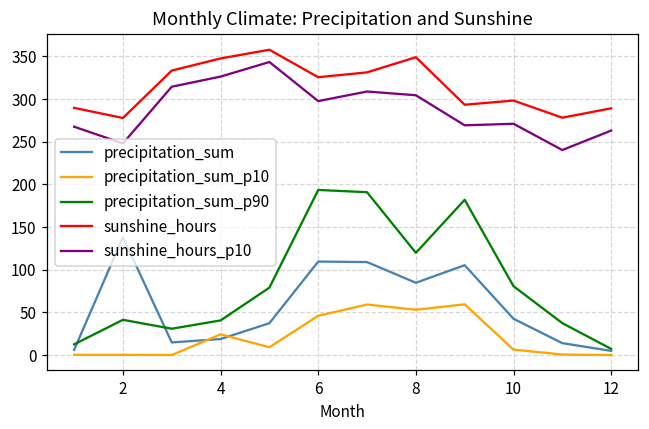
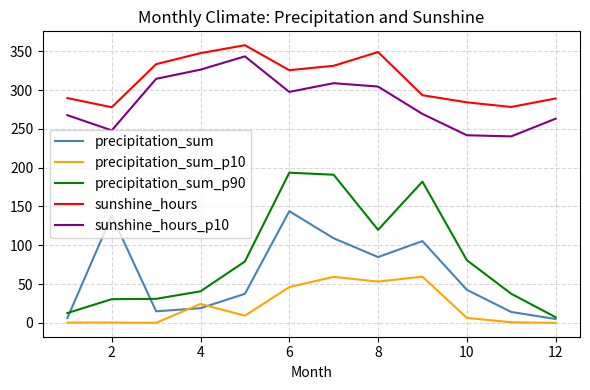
precipitation_sum_p90, 2: 40 -> 30
precipitation_sum, 6: 110 -> 140
sunshine_hours, 10: 300 -> 280
sunshine_hours_p10, 10: 270 -> 240
